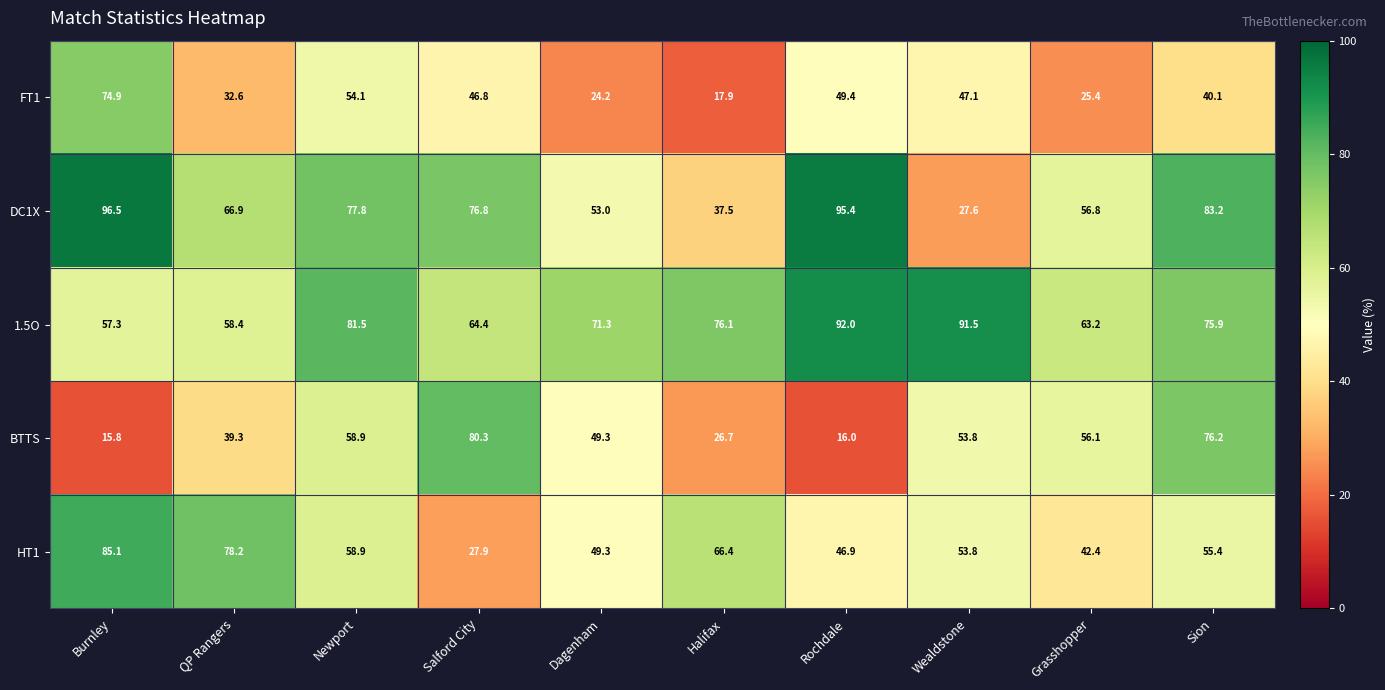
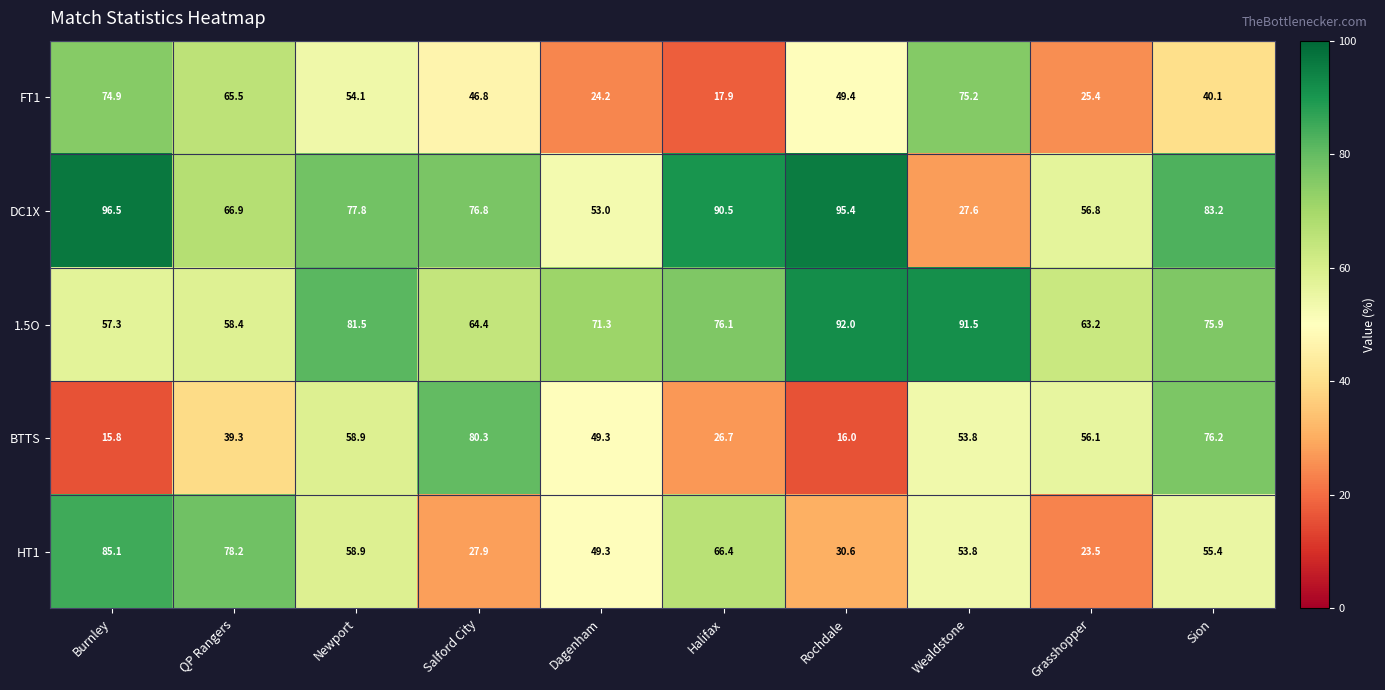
FT1, QP Rangers: 32.6 -> 65.5
FT1, Wealdstone: 47.1 -> 75.2
DC1X, Halifax: 37.5 -> 90.5
HT1, Rochdale: 46.9 -> 30.6
HT1, Grasshopper: 42.4 -> 23.5
